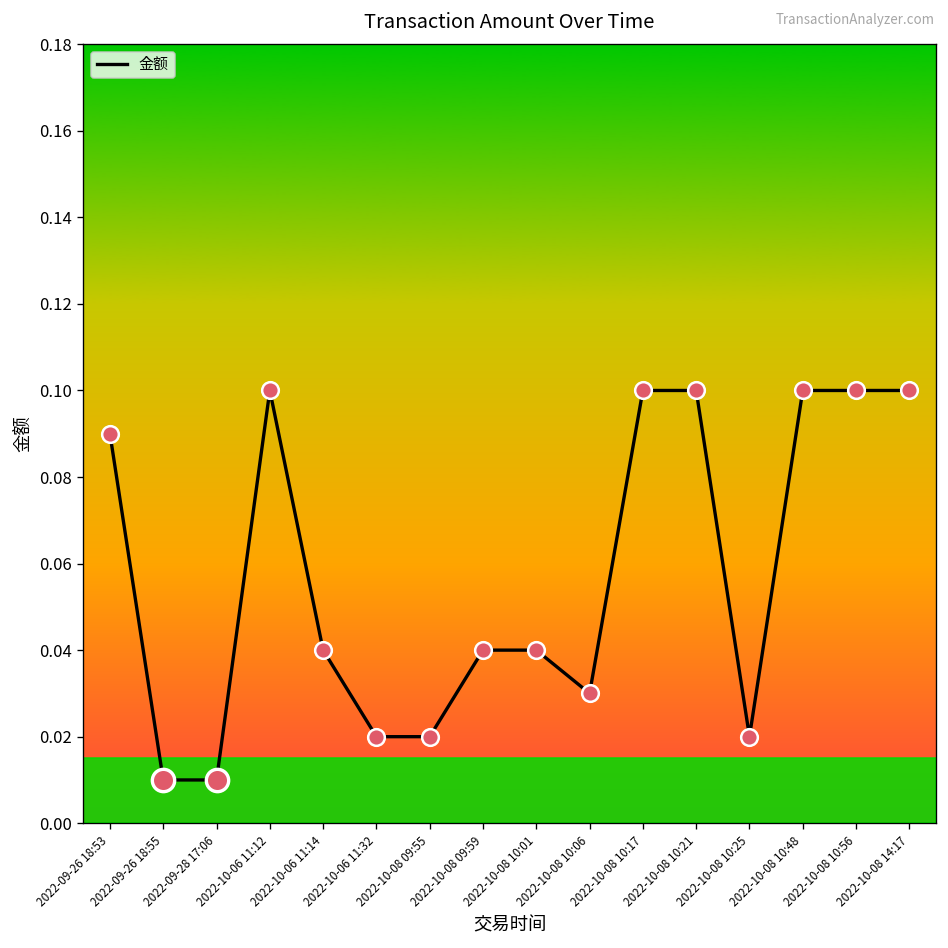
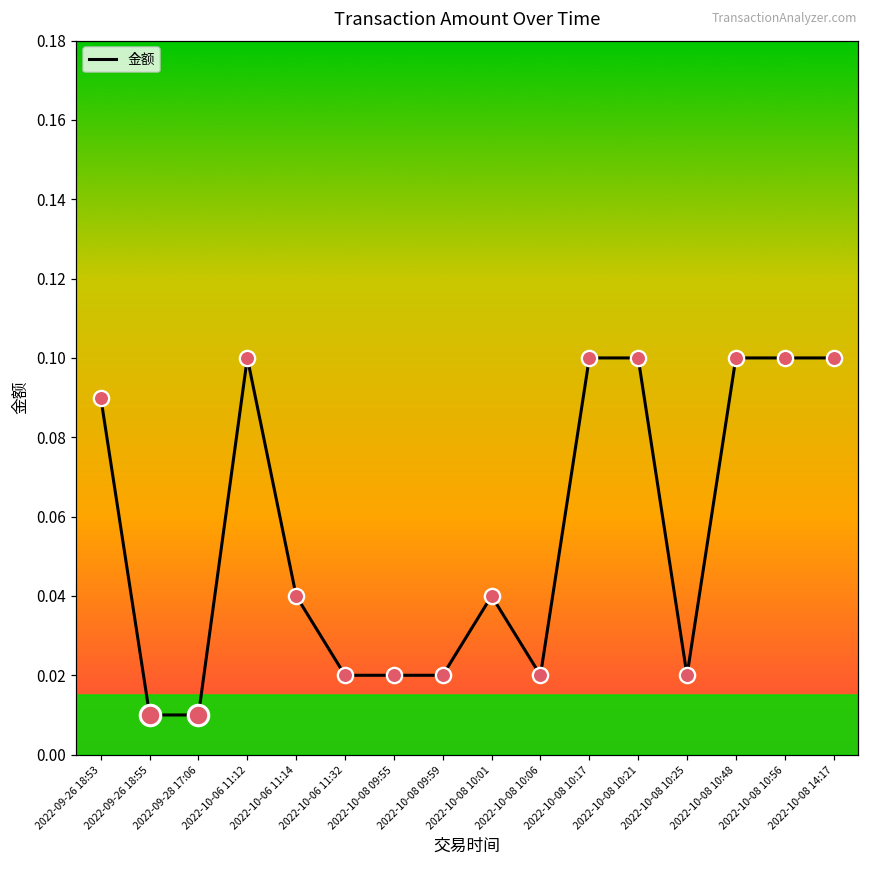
金额, 2022-10-08 09:59: 0.04 -> 0.02
金额, 2022-10-08 10:06: 0.03 -> 0.02
